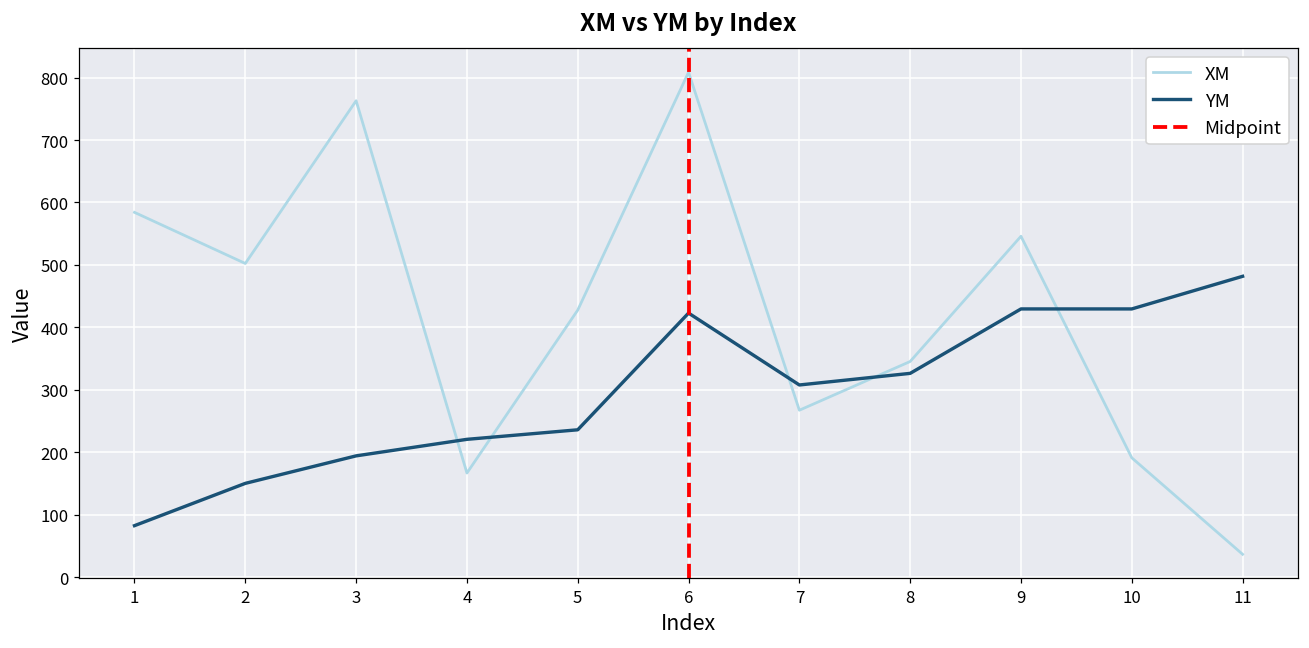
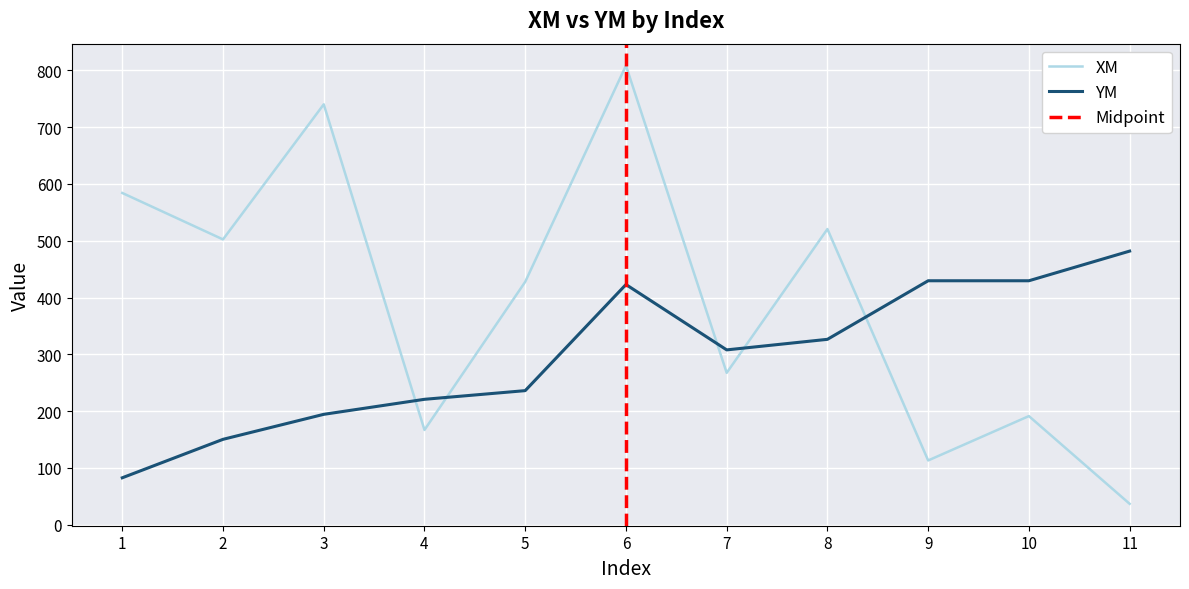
XM, 3: 760 -> 740
XM, 8: 350 -> 520
XM, 9: 550 -> 110
